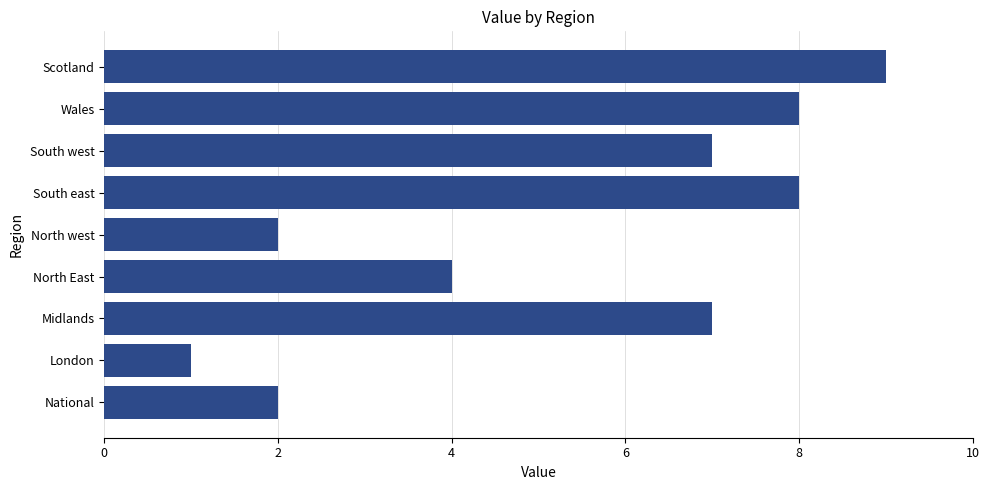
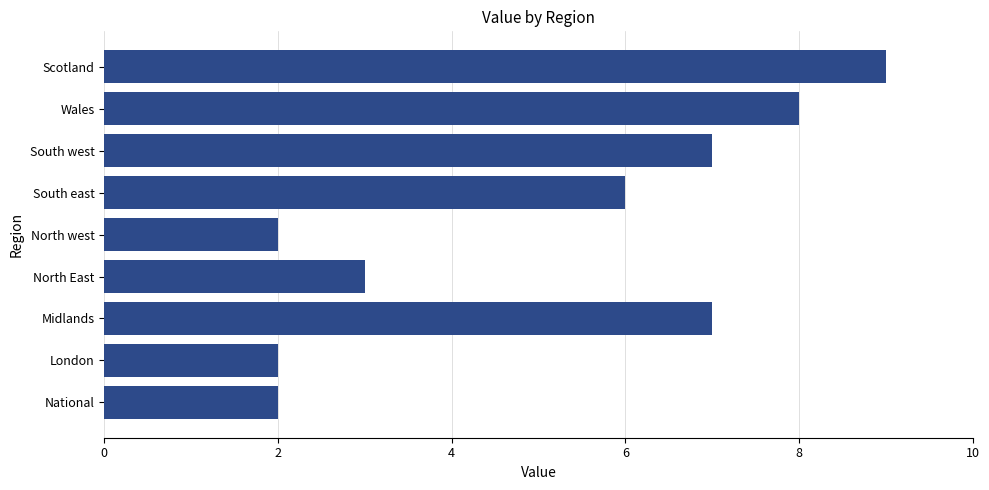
South east: 8 -> 6
North East: 4 -> 3
London: 1 -> 2
